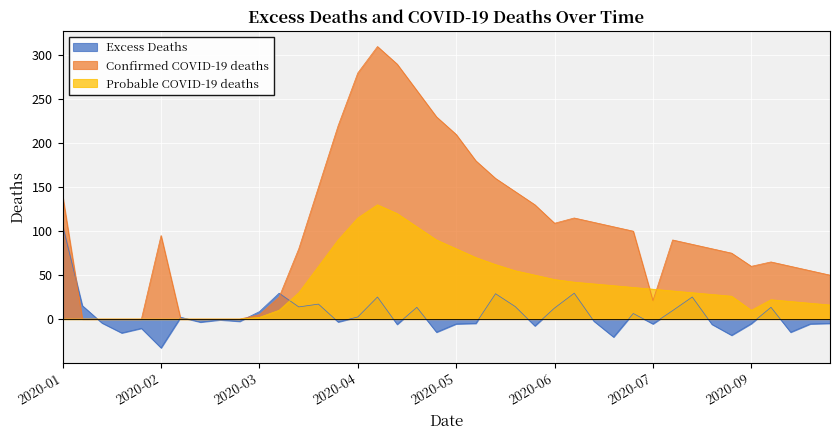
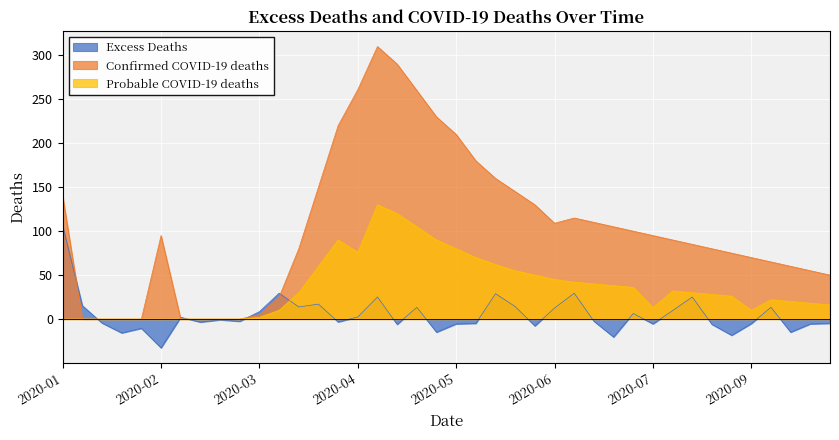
Confirmed COVID-19 deaths, 2020-04: 280 -> 260
Probable COVID-19 deaths, 2020-04: 120 -> 80
Confirmed COVID-19 deaths, 2020-07: 20 -> 100
Probable COVID-19 deaths, 2020-07: 30 -> 10
Confirmed COVID-19 deaths, 2020-09: 60 -> 70
